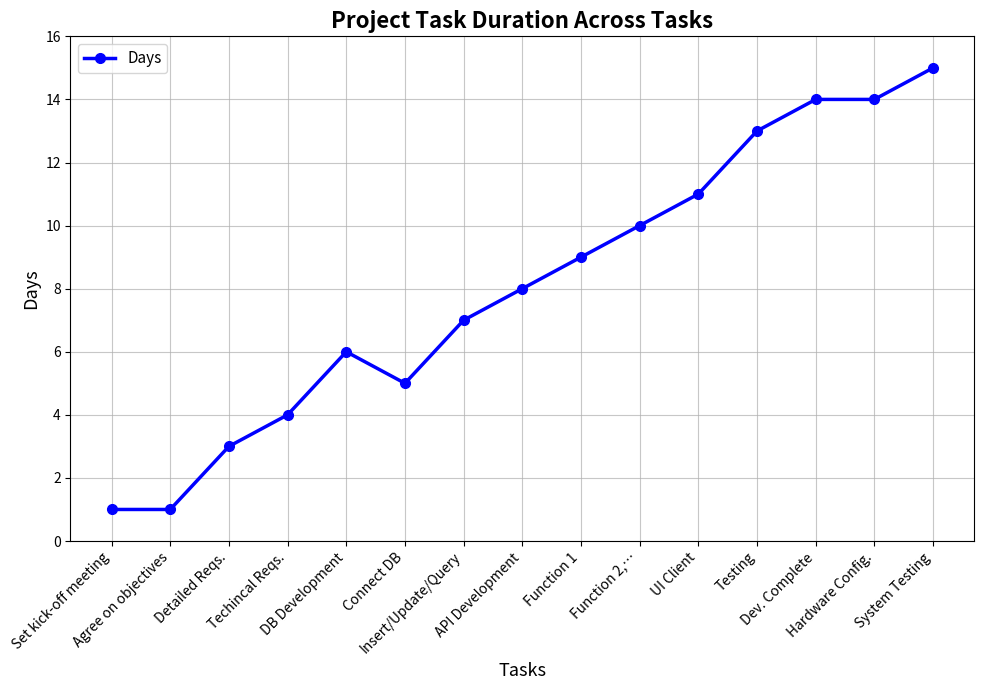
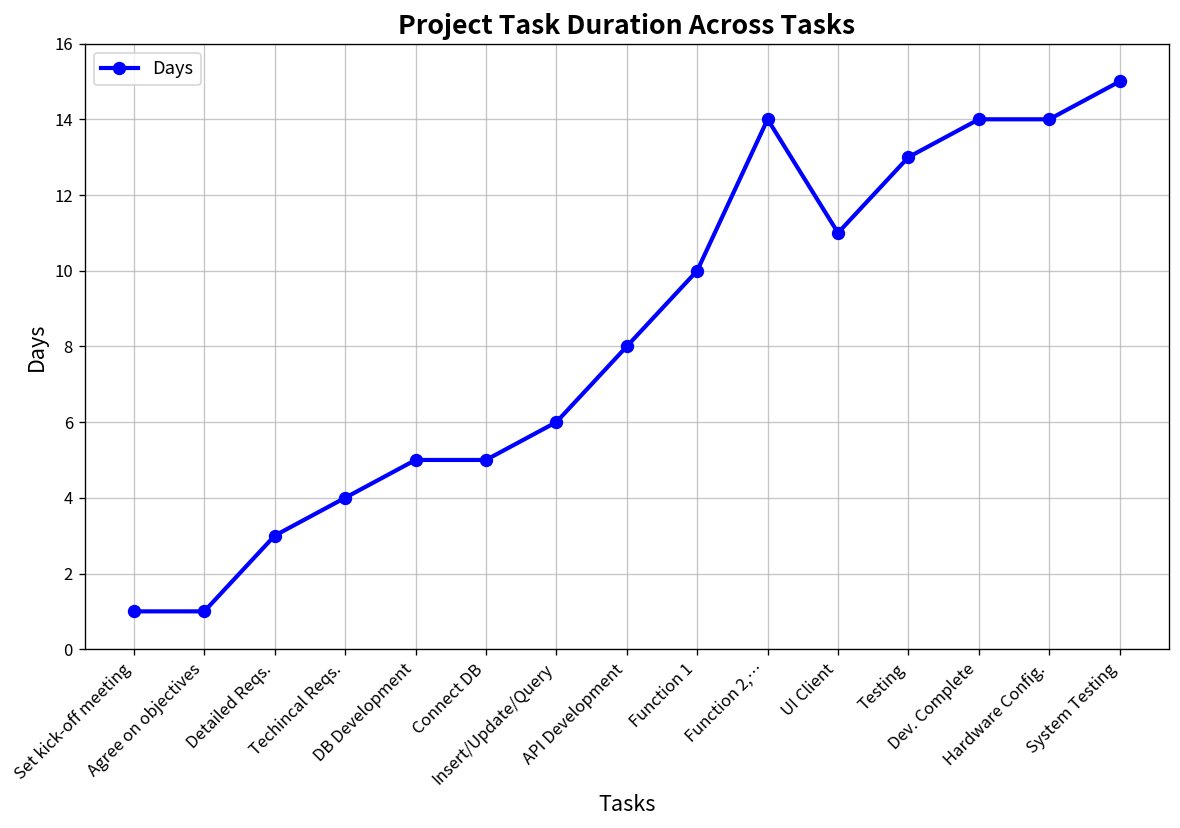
DB Development: 6 -> 5
Insert/Update/Query: 7 -> 6
Function 1: 9 -> 10
Function 2,…: 10 -> 14
